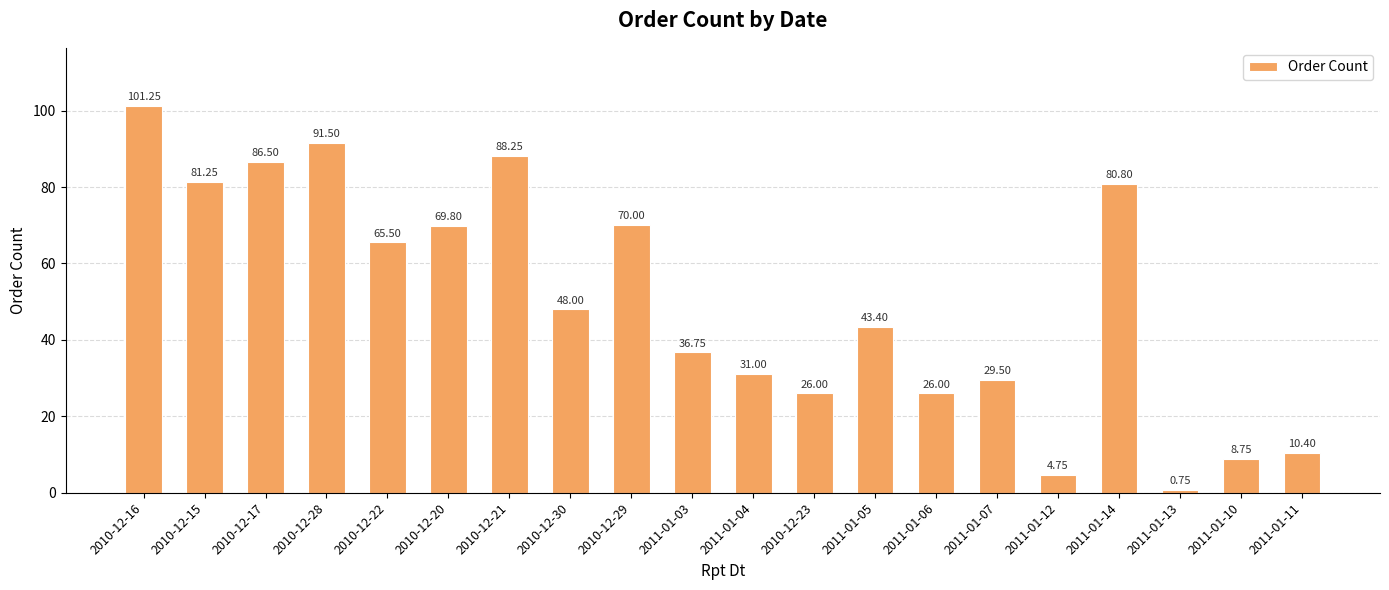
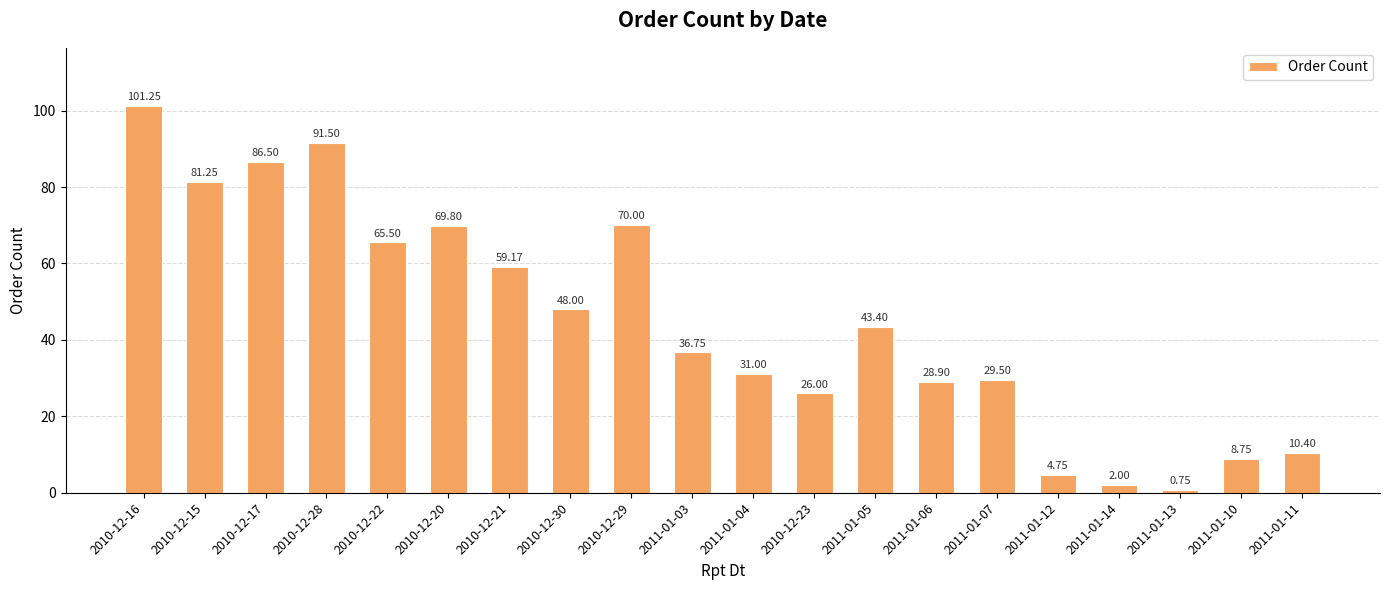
2010-12-21: 88.25 -> 59.17
2011-01-06: 26.00 -> 28.90
2011-01-14: 80.80 -> 2.00
